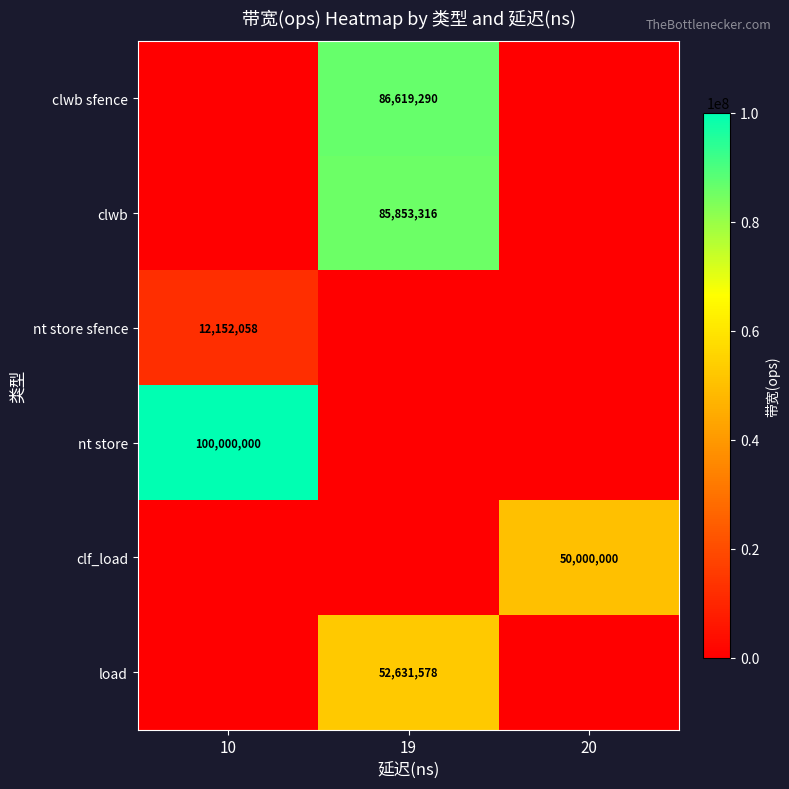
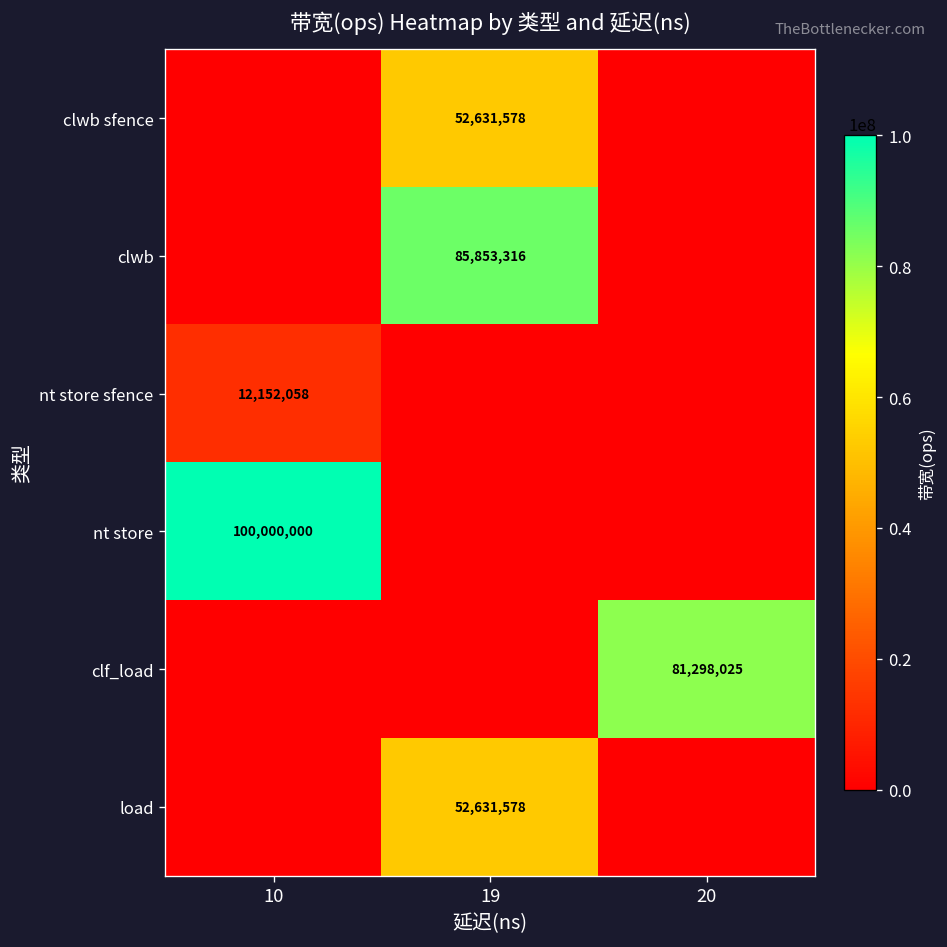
clwb sfence, 19: 86,619,290 -> 52,631,578
clf_load, 20: 50,000,000 -> 81,298,025
